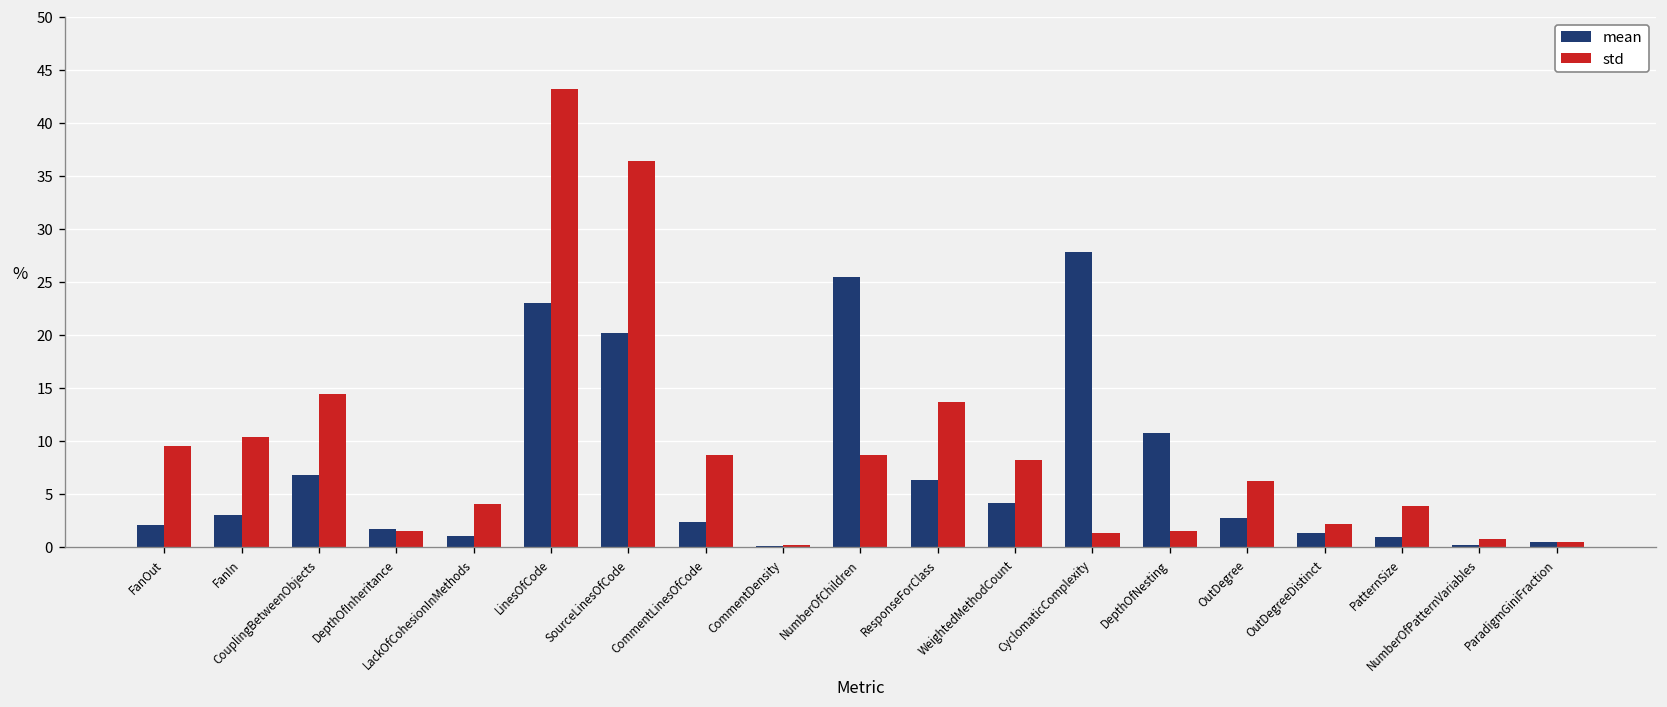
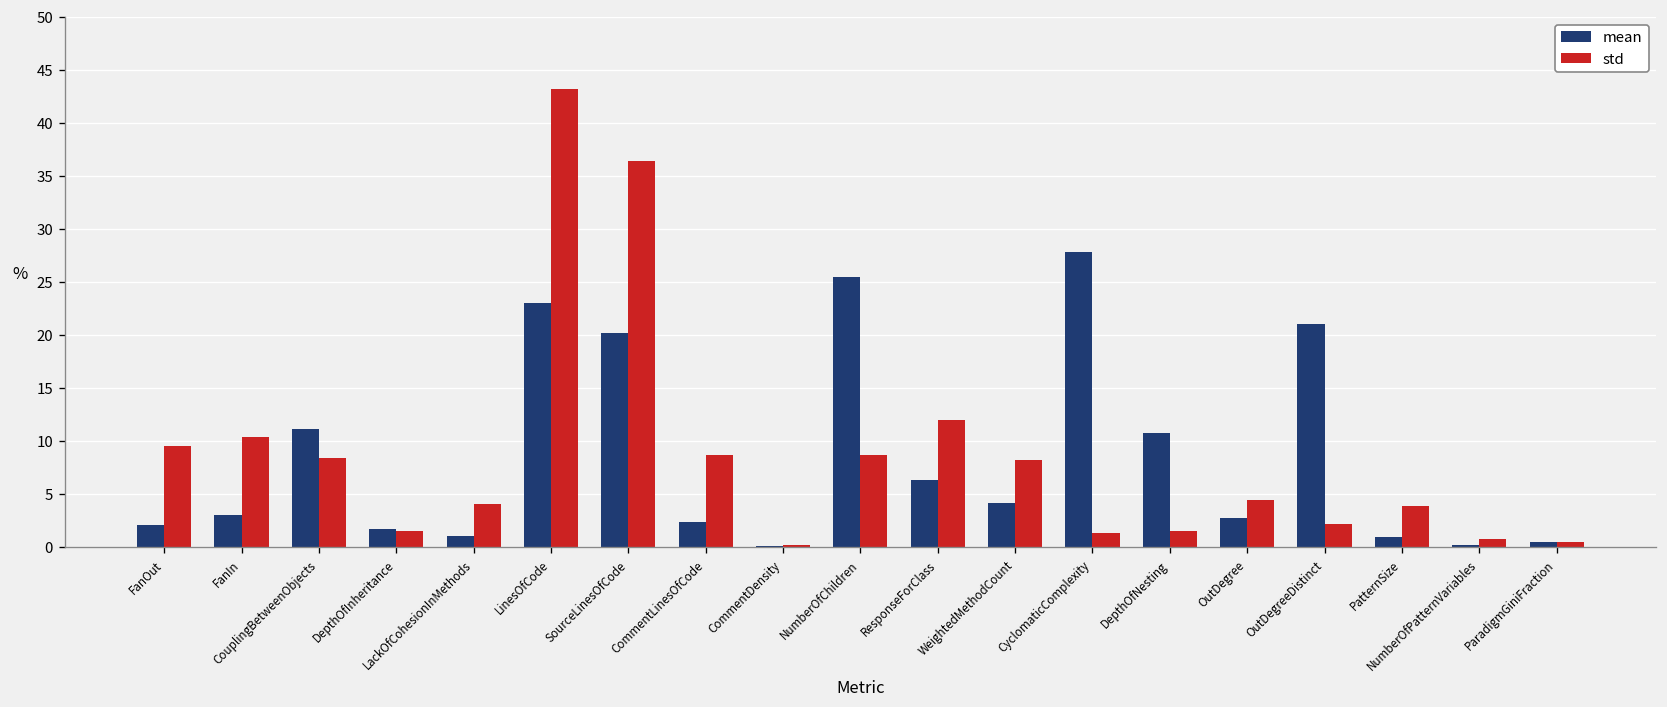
mean, CouplingBetweenObjects: 7 -> 11
std, CouplingBetweenObjects: 14 -> 8
std, ResponseForClass: 14 -> 12
std, OutDegree: 6 -> 4
mean, OutDegreeDistinct: 1 -> 21
